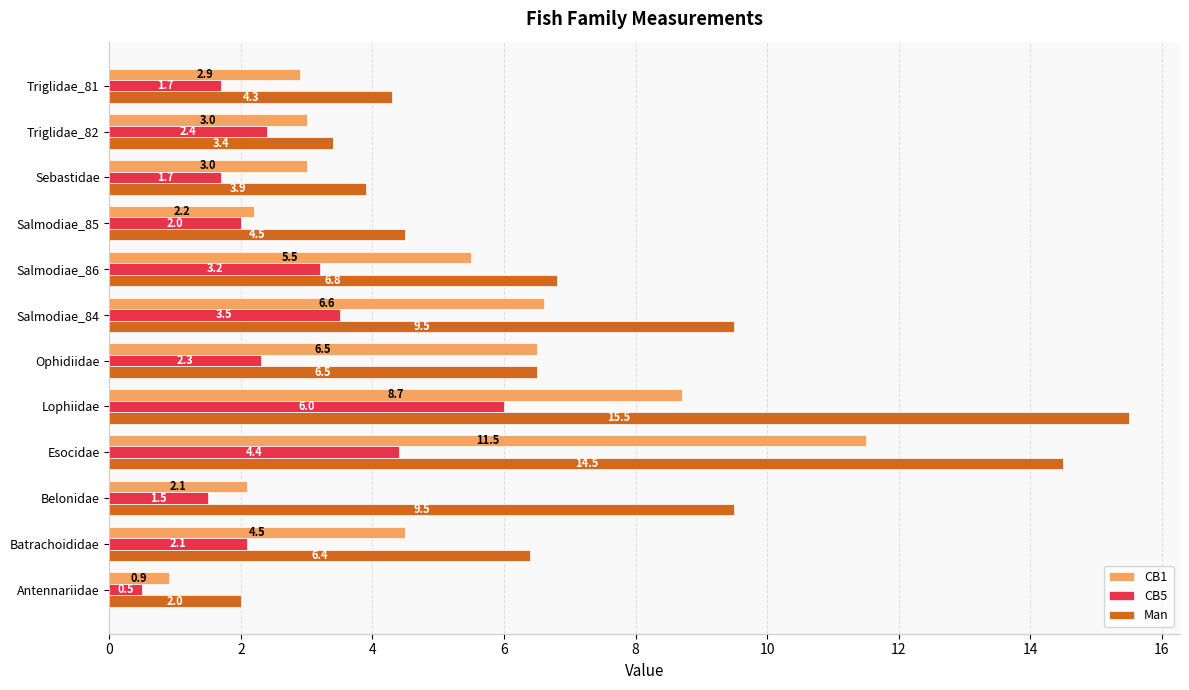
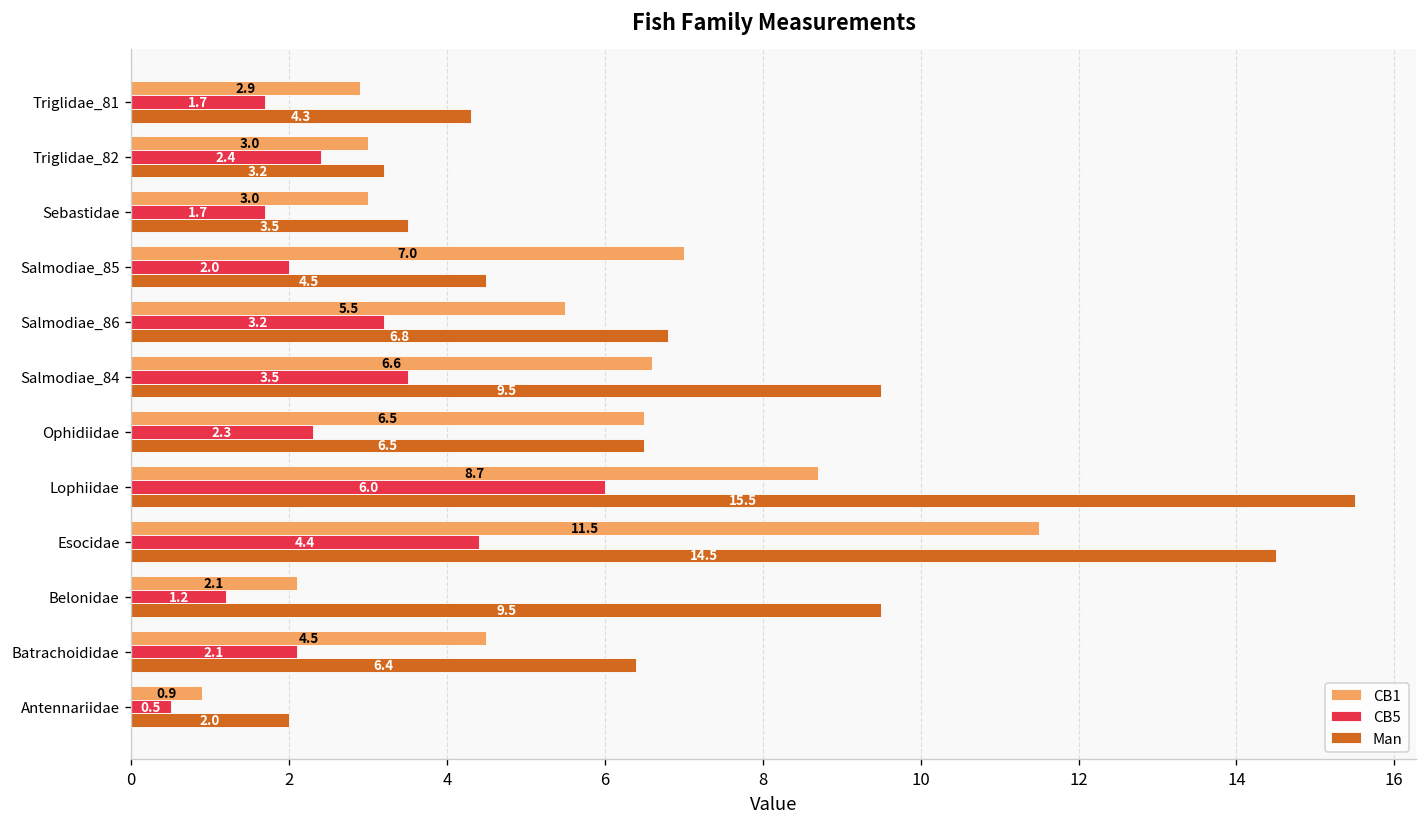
Man, Triglidae_82: 3.4 -> 3.2
Man, Sebastidae: 3.9 -> 3.5
CB1, Salmodiae_85: 2.2 -> 7.0
CB5, Belonidae: 1.5 -> 1.2
